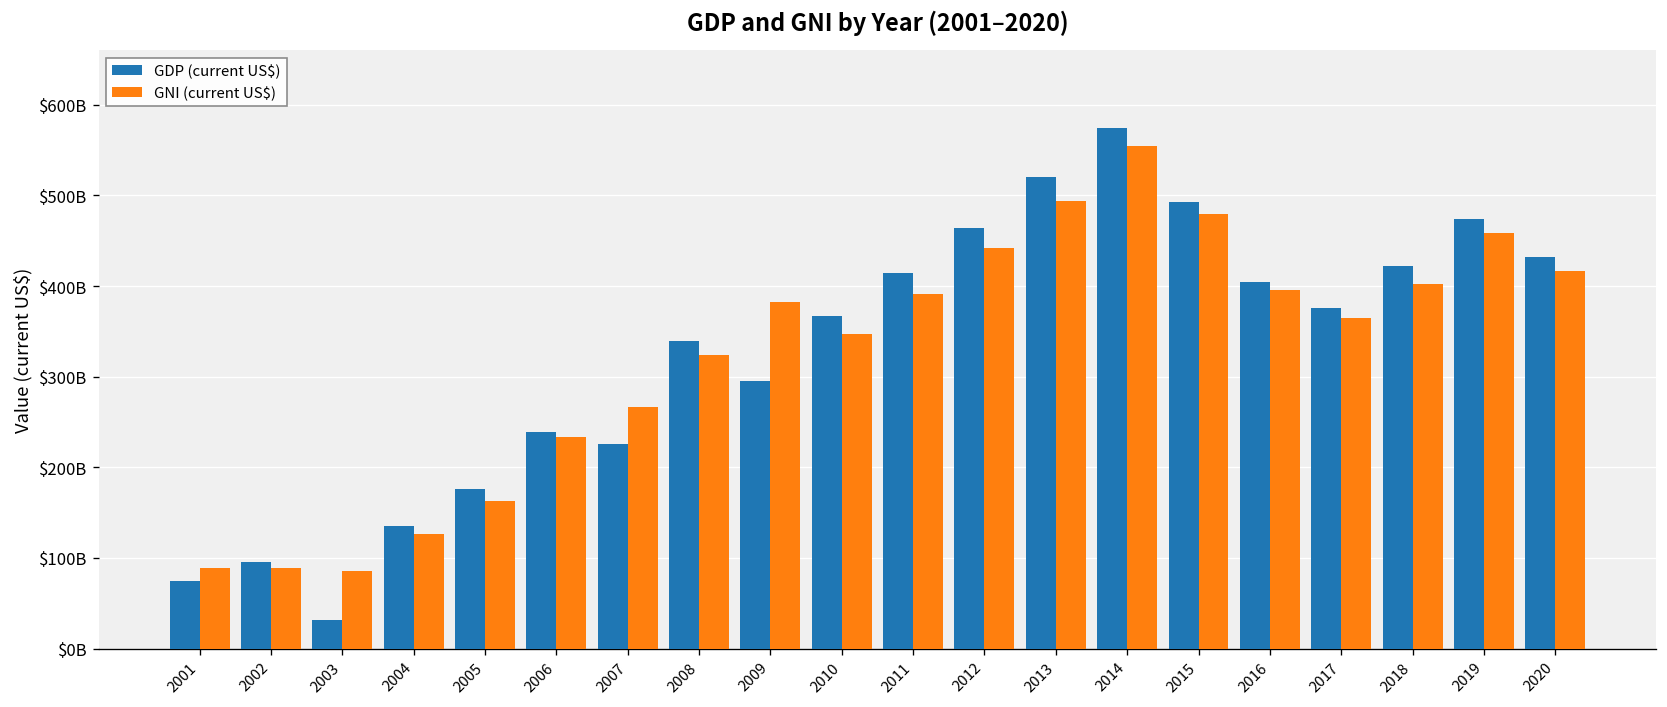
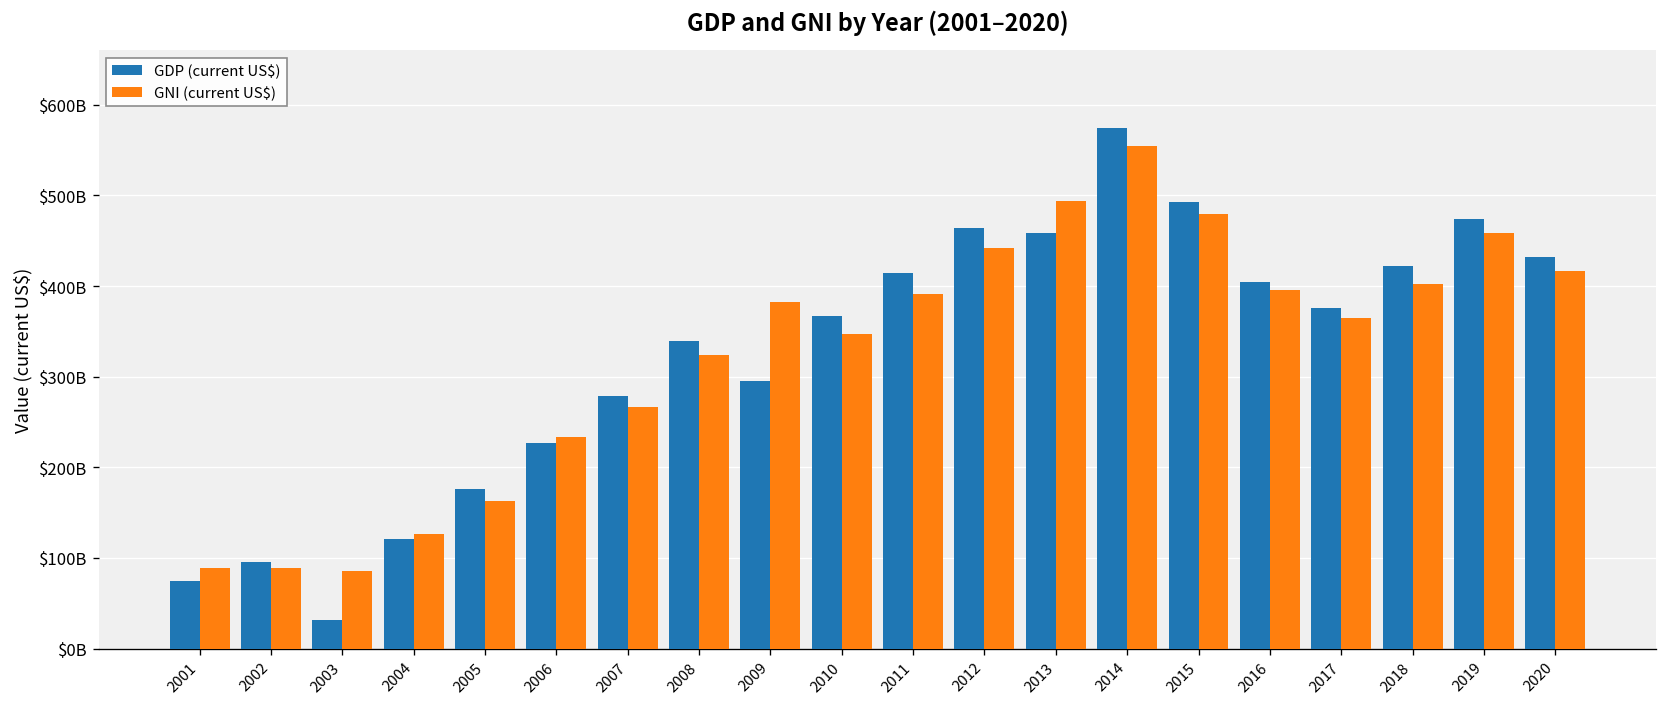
GDP (current US$), 2004: $140000000000 -> $120000000000
GDP (current US$), 2006: $240000000000 -> $230000000000
GDP (current US$), 2007: $230000000000 -> $280000000000
GDP (current US$), 2013: $520000000000 -> $460000000000
